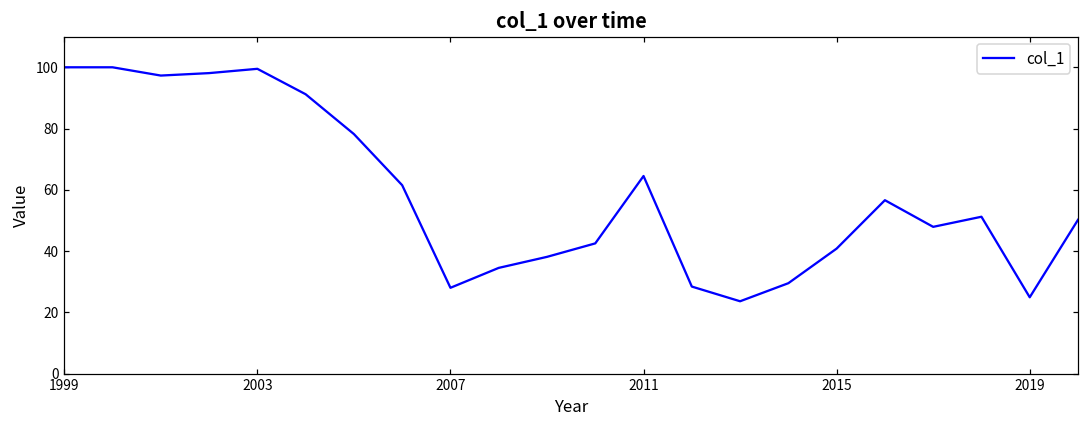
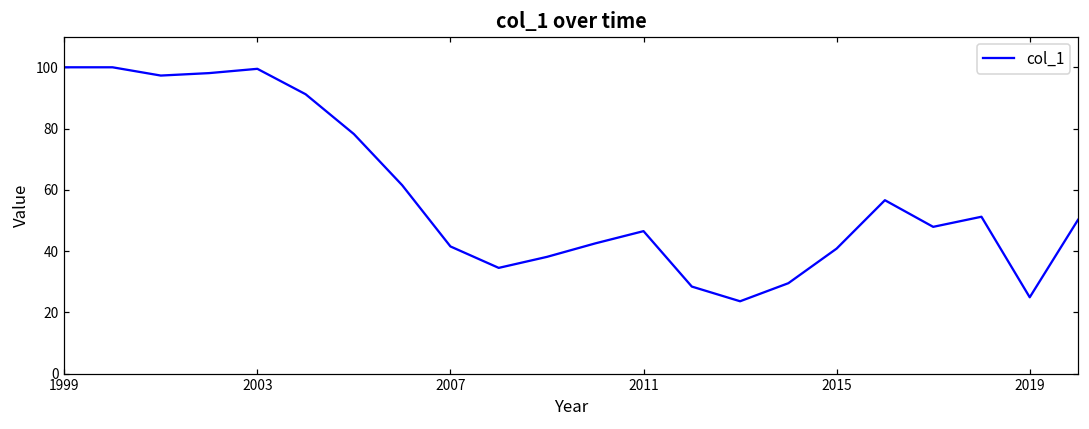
2007: 28 -> 42
2011: 65 -> 47
